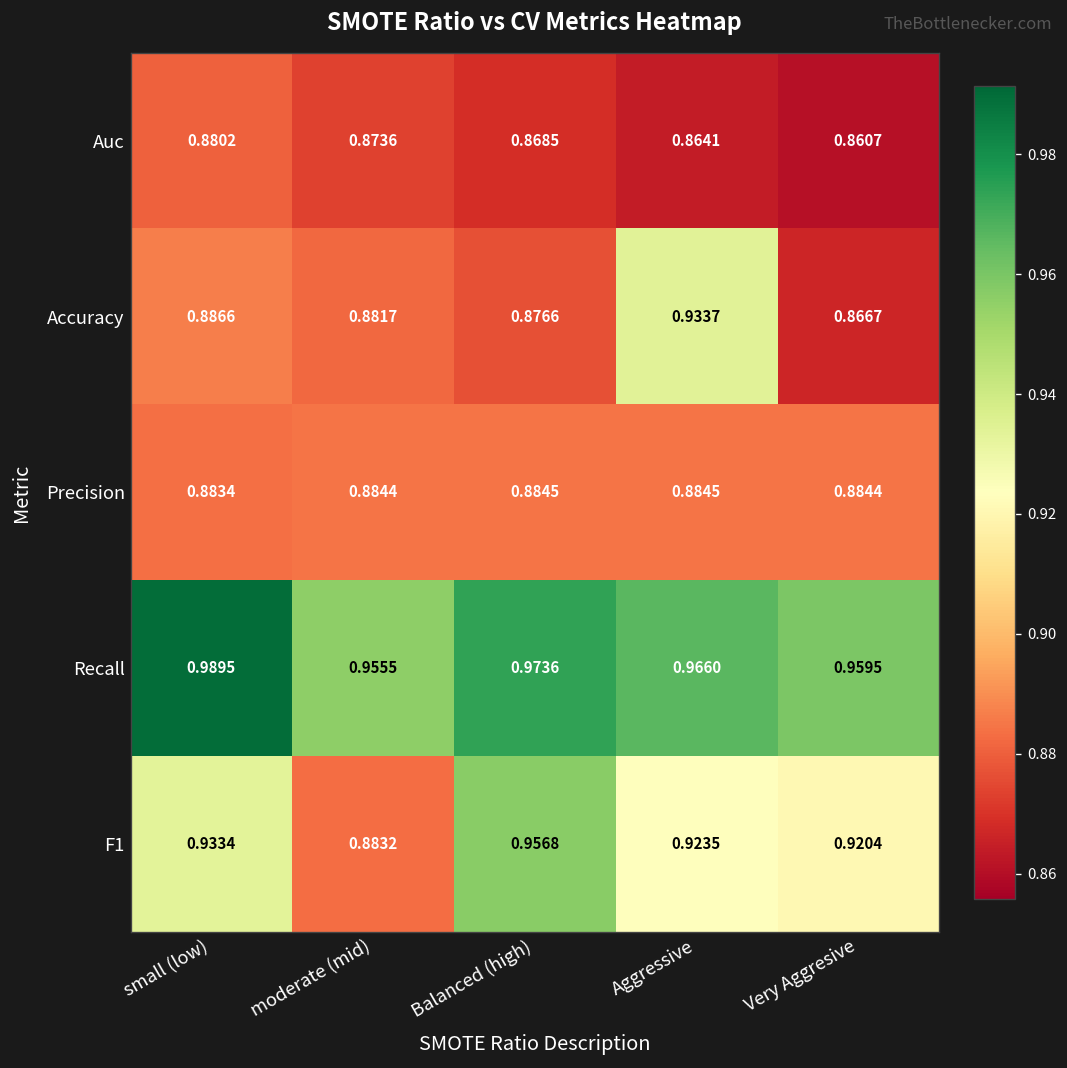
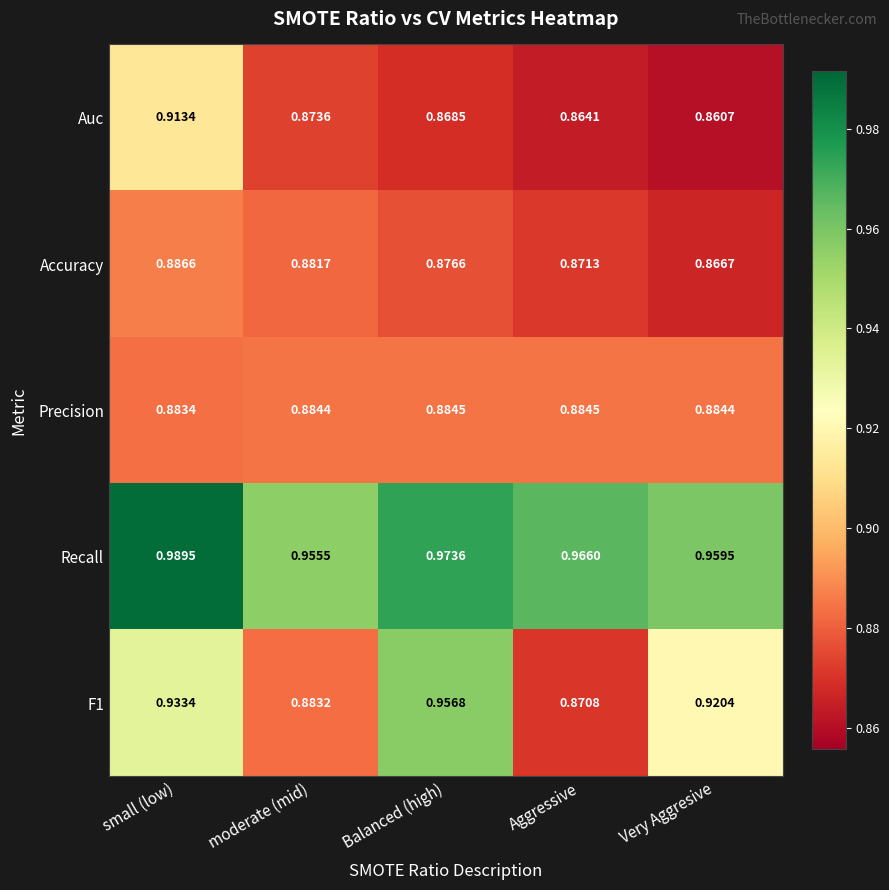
Auc, small (low): 0.8802 -> 0.9134
Accuracy, Aggressive: 0.9337 -> 0.8713
F1, Aggressive: 0.9235 -> 0.8708
